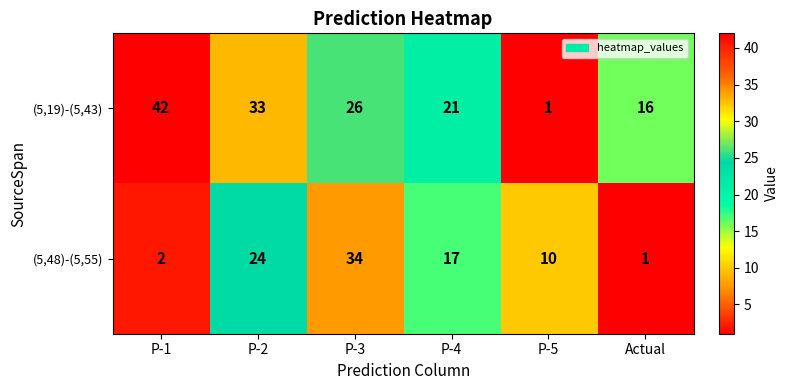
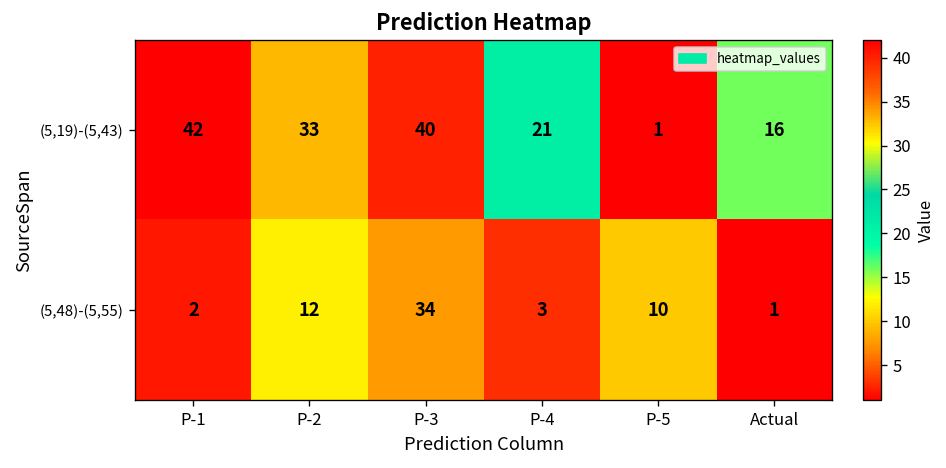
(5,19)-(5,43), P-3: 26 -> 40
(5,48)-(5,55), P-2: 24 -> 12
(5,48)-(5,55), P-4: 17 -> 3
